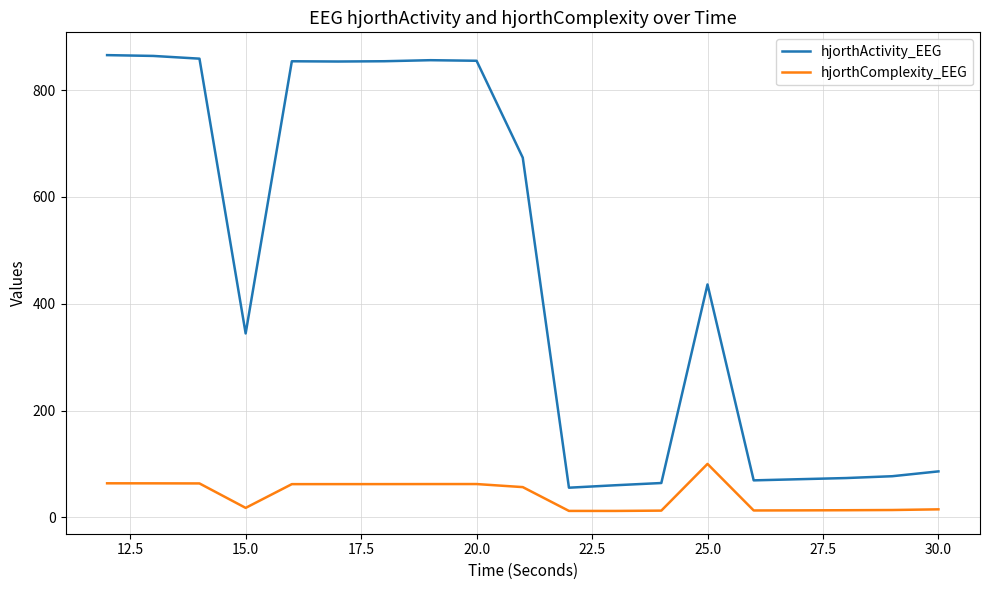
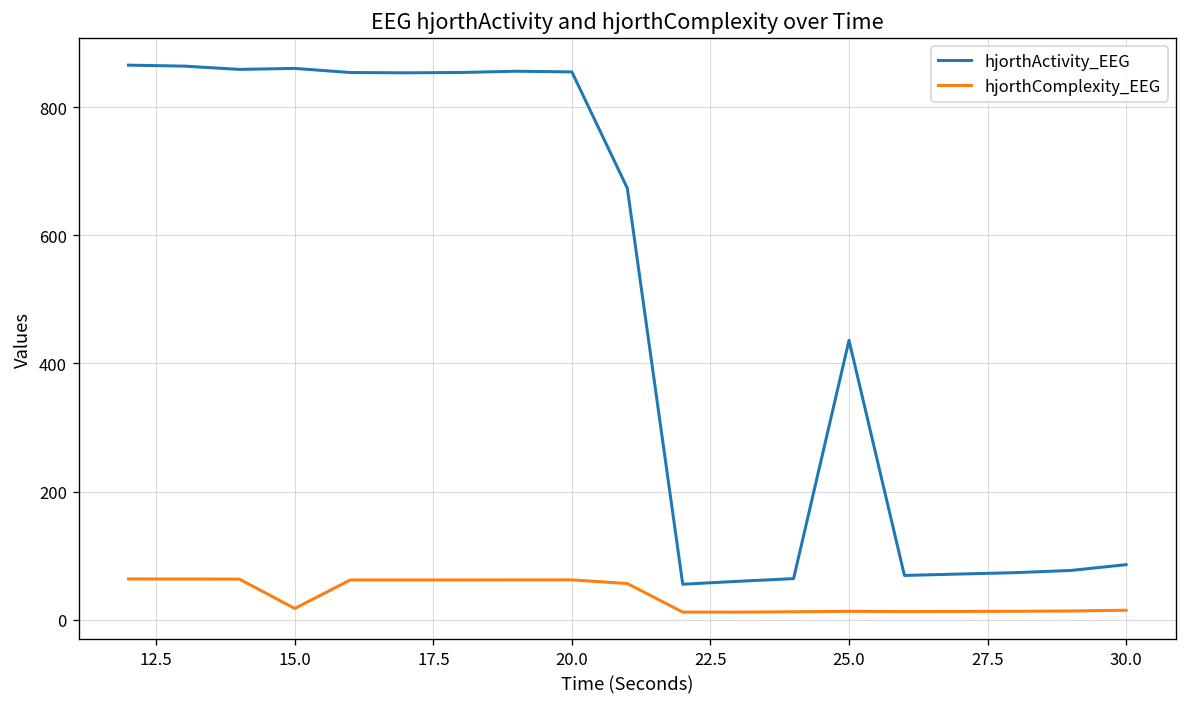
hjorthActivity_EEG, 15.0: 340 -> 860
hjorthComplexity_EEG, 25.0: 100 -> 10
